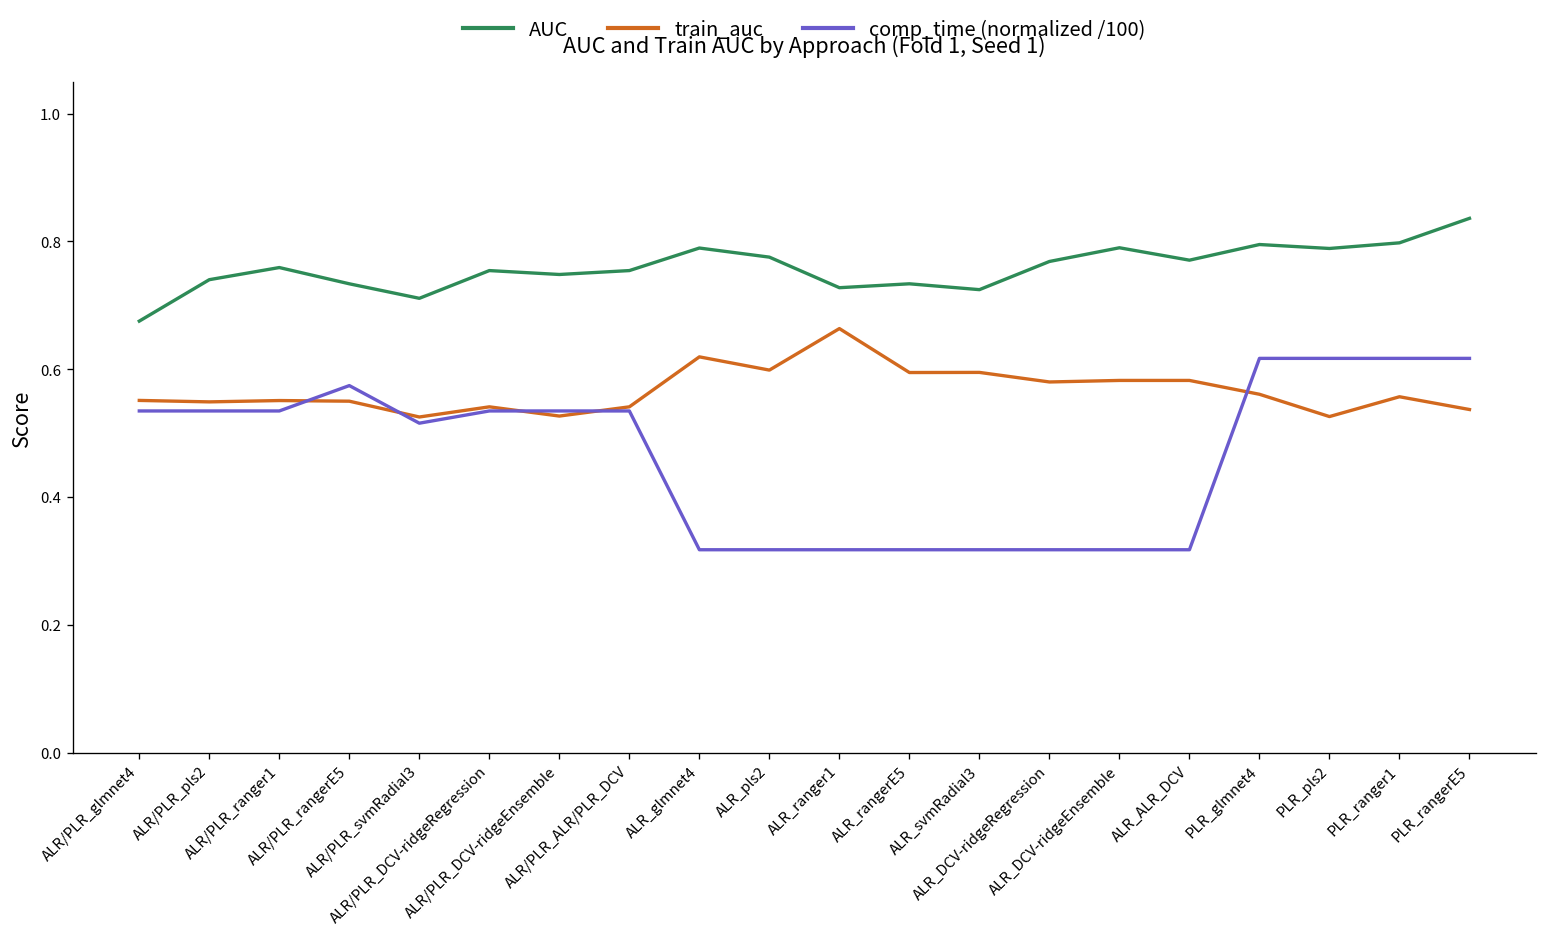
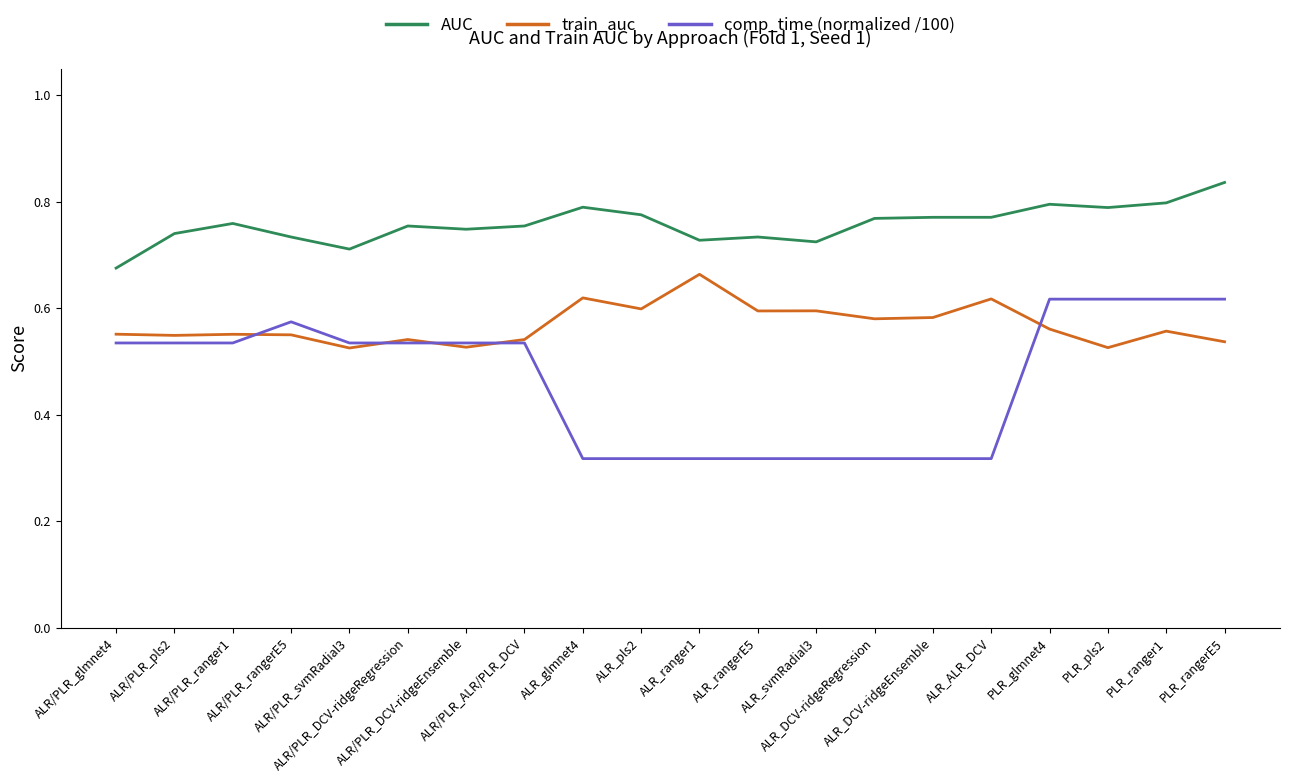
comp_time (normalized /100), ALR/PLR_svmRadial3: 0.52 -> 0.53
AUC, ALR_DCV-ridgeEnsemble: 0.79 -> 0.77
train_auc, ALR_ALR_DCV: 0.58 -> 0.62
